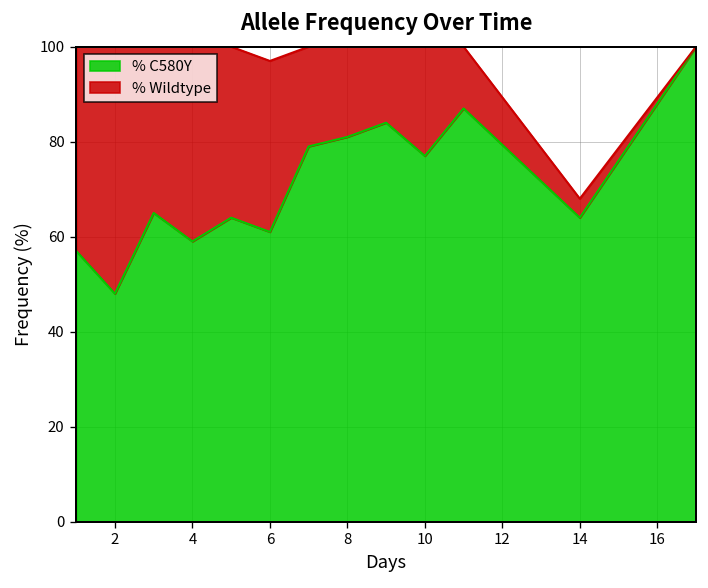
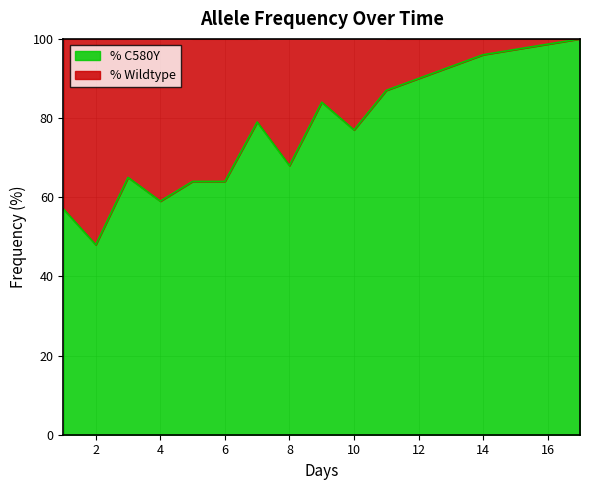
% C580Y, 6: 61 -> 64
% C580Y, 8: 81 -> 68
% C580Y, 14: 64 -> 96
